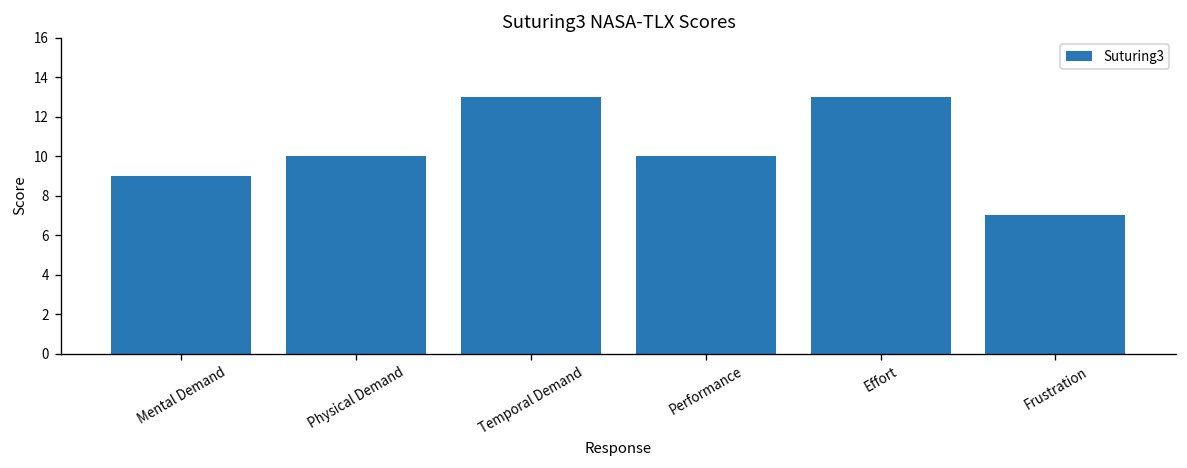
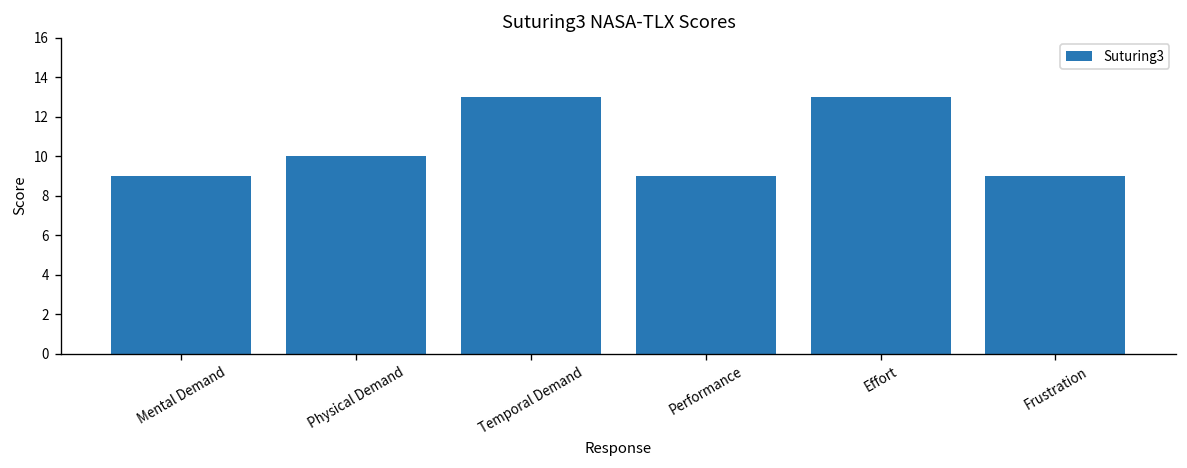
Performance: 10 -> 9
Frustration: 7 -> 9
